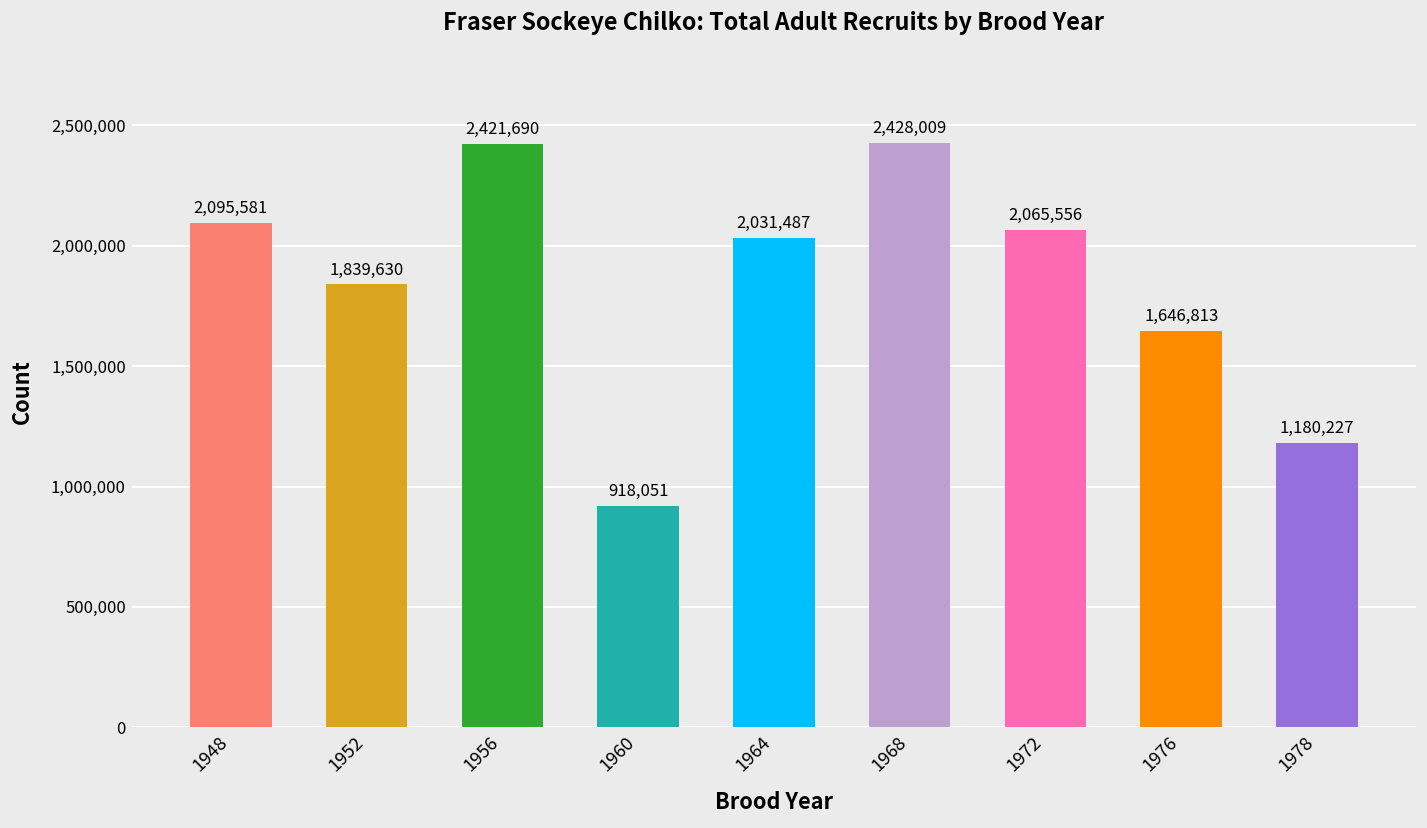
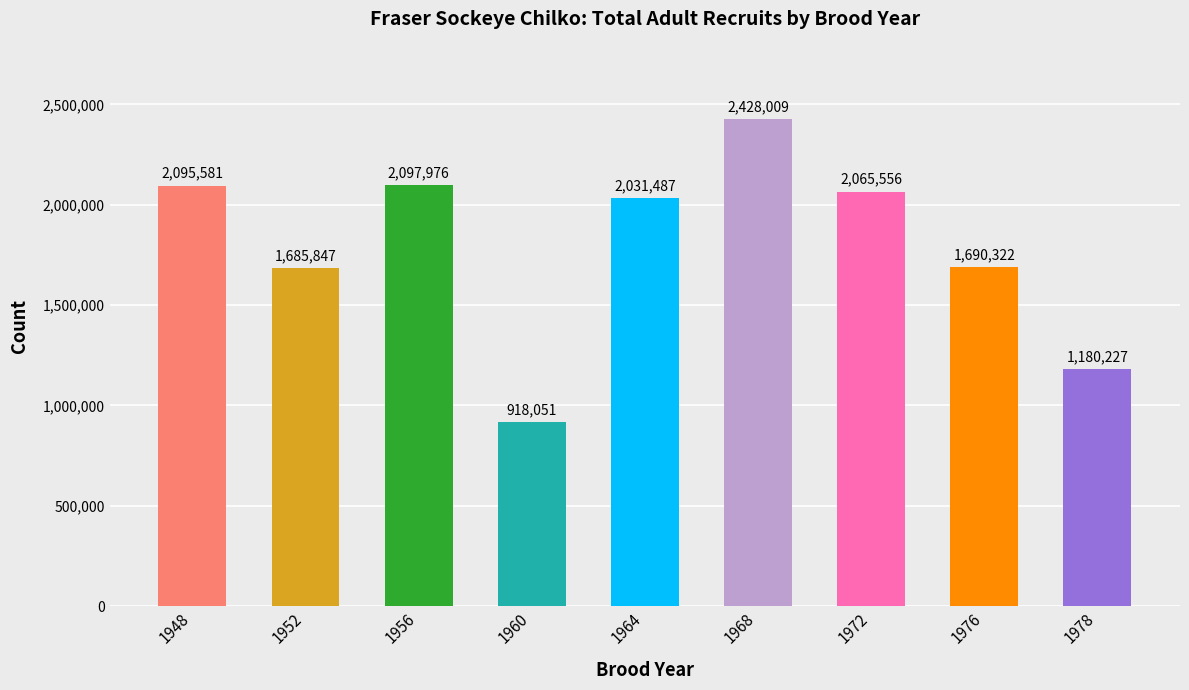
1952: 1,839,630 -> 1,685,847
1956: 2,421,690 -> 2,097,976
1976: 1,646,813 -> 1,690,322
